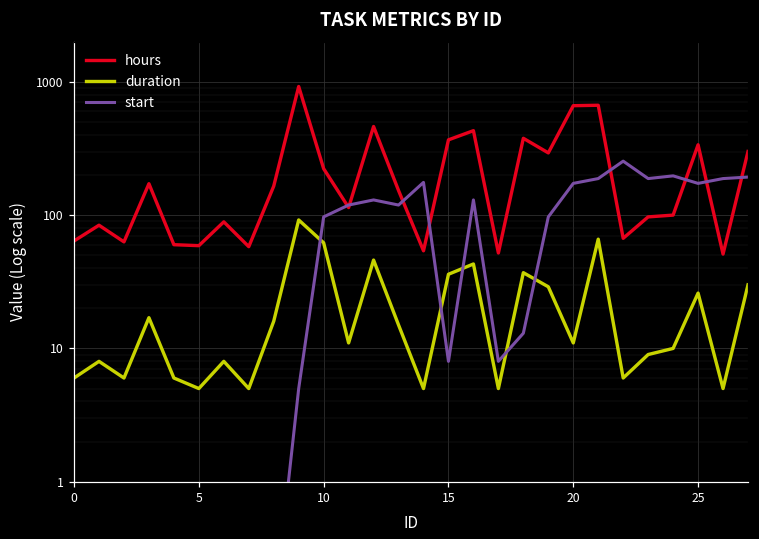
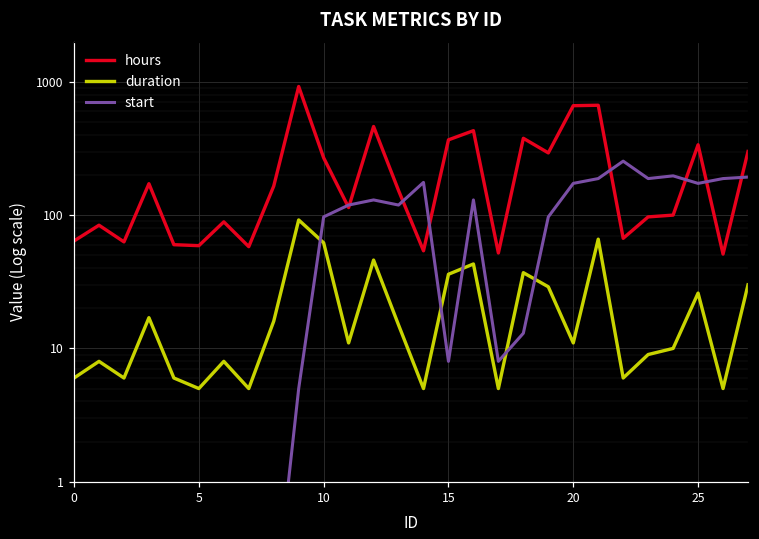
hours, 10: 220 -> 270
